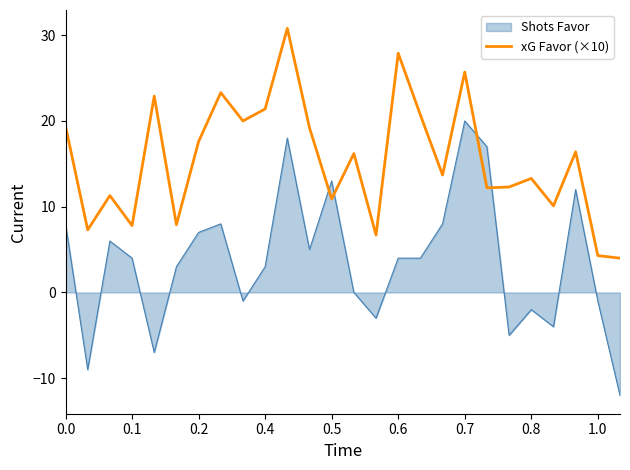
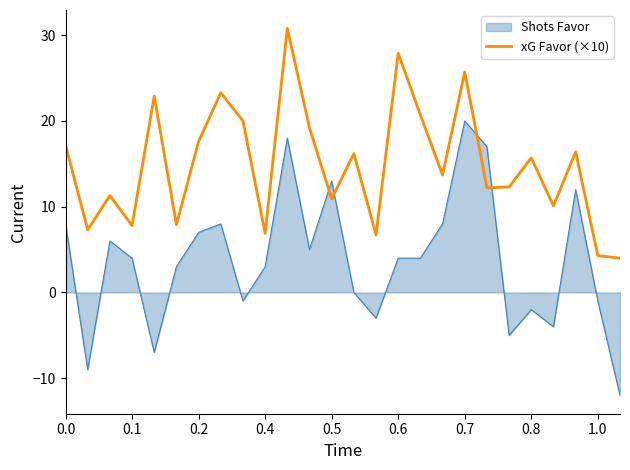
xG Favor (×10), 0.0: 19 -> 17
xG Favor (×10), 0.4: 21 -> 7
xG Favor (×10), 0.8: 13 -> 16
